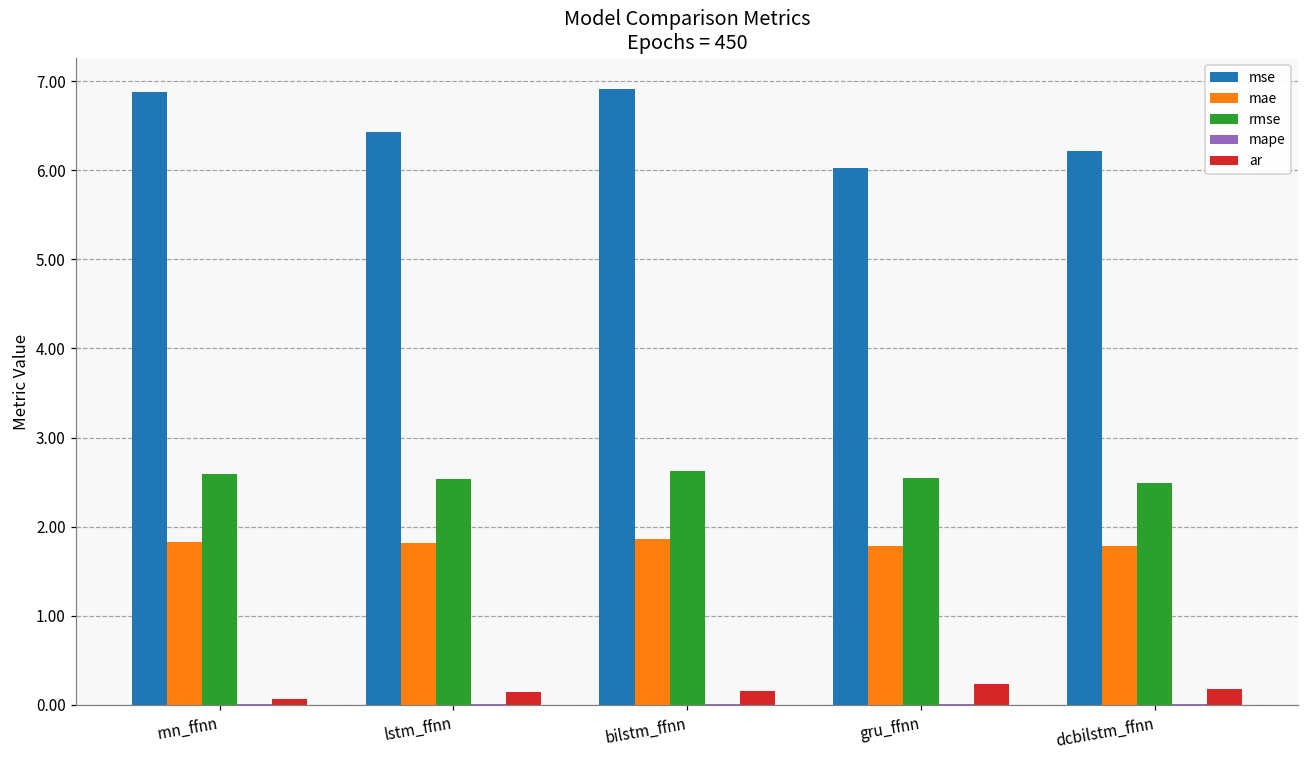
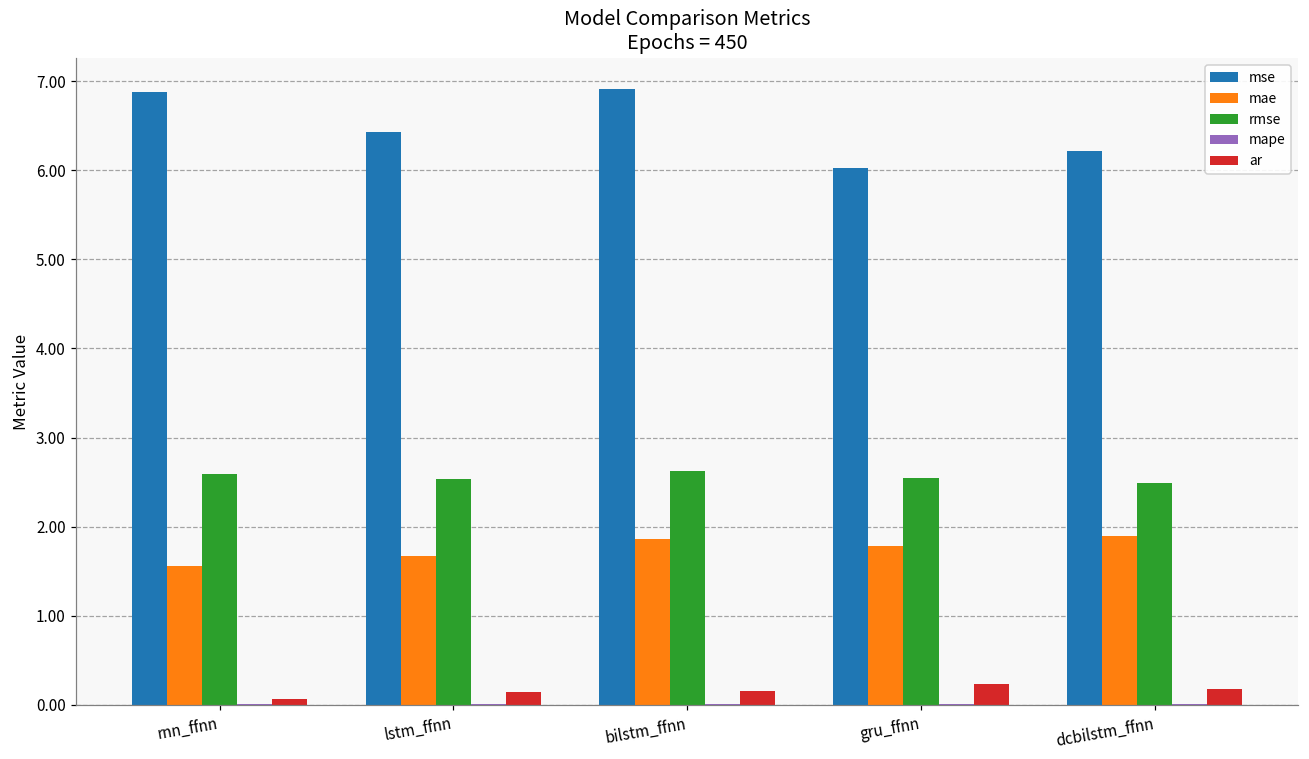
mae, rnn_ffnn: 1.8 -> 1.6
mae, lstm_ffnn: 1.8 -> 1.7
mae, dcbilstm_ffnn: 1.8 -> 1.9
